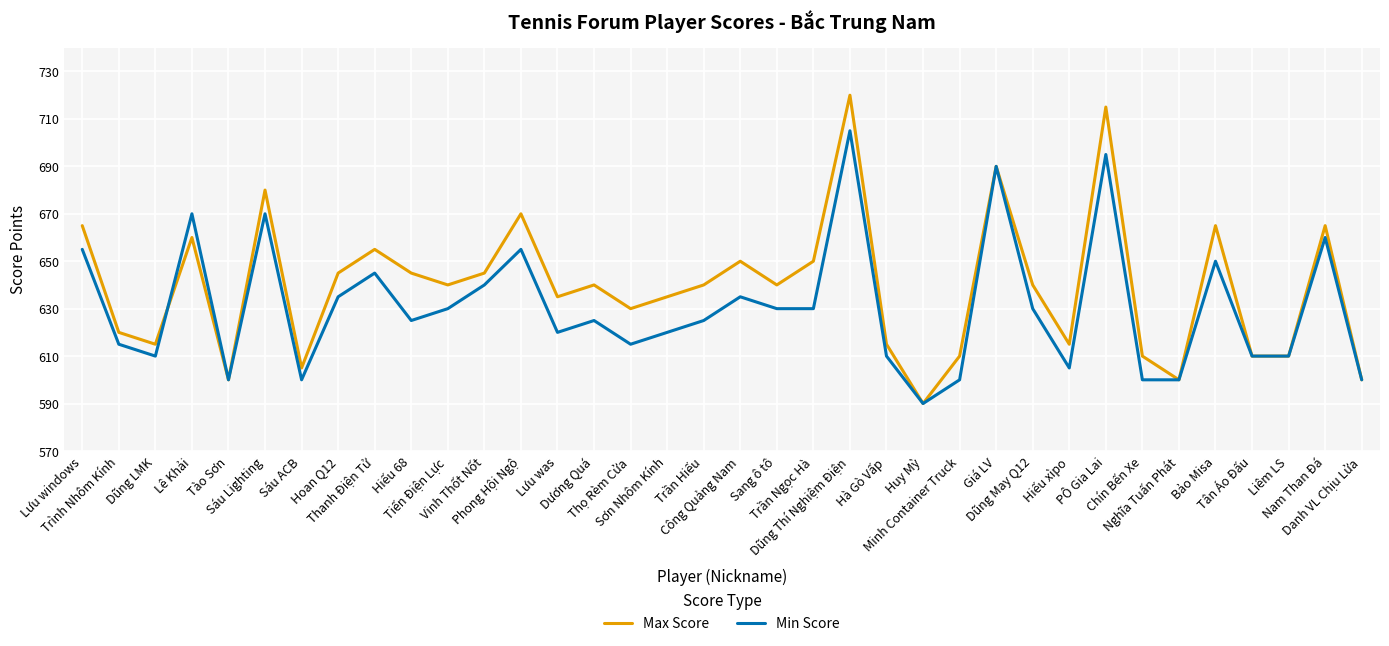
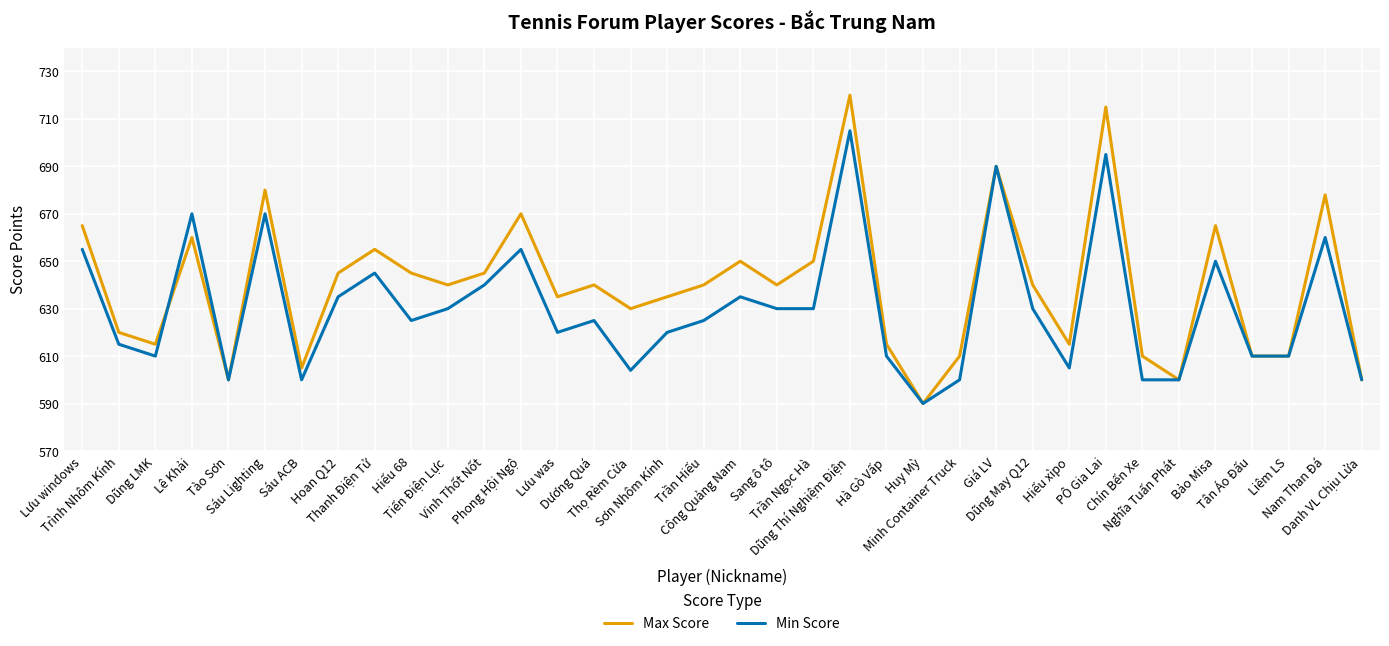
Min Score, Thọ Rèm Cửa: 615 -> 604
Max Score, Nam Than Đá: 665 -> 678
